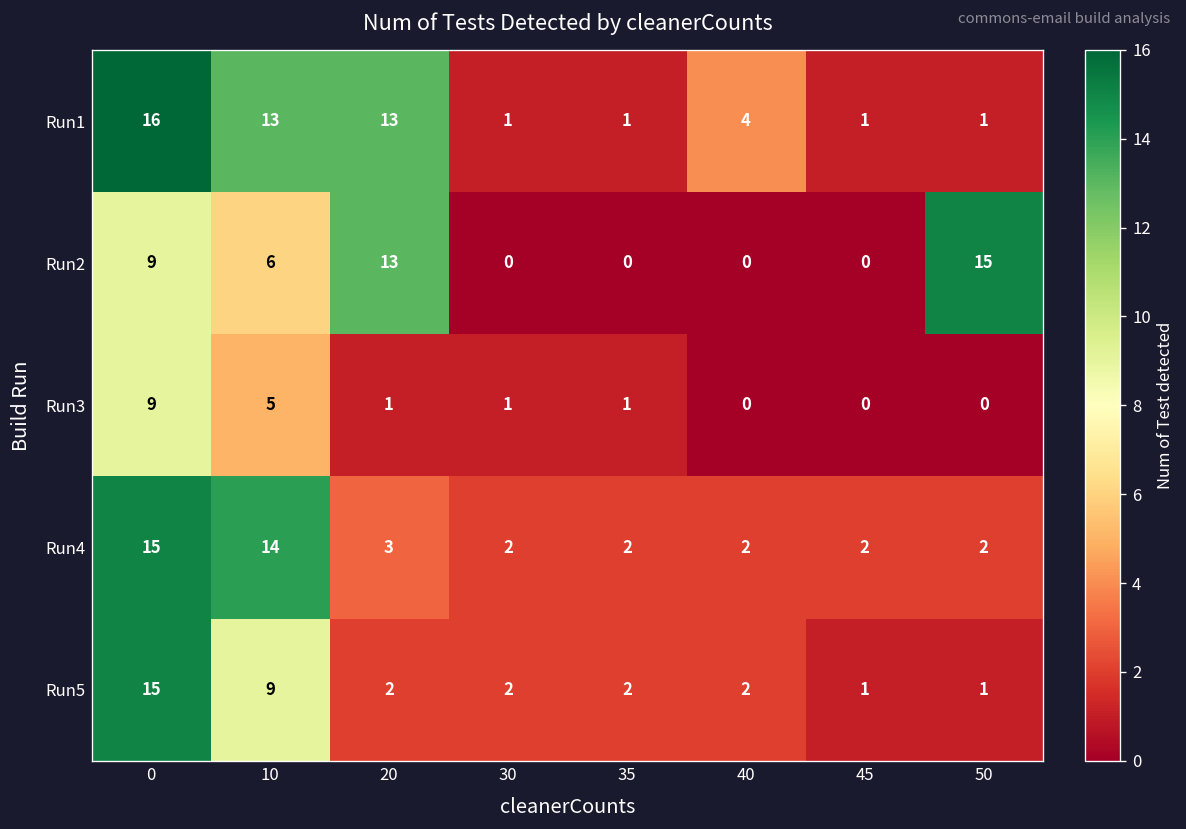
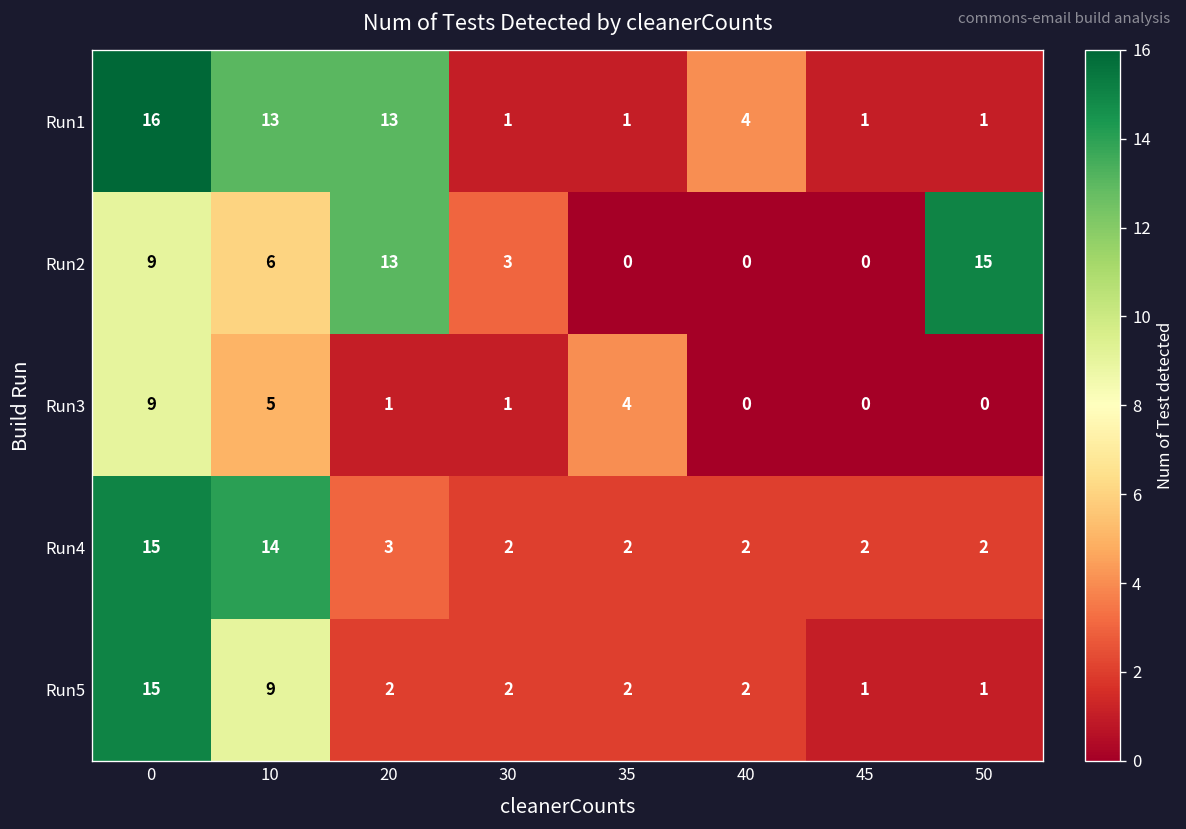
Run2, 30: 0 -> 3
Run3, 35: 1 -> 4
